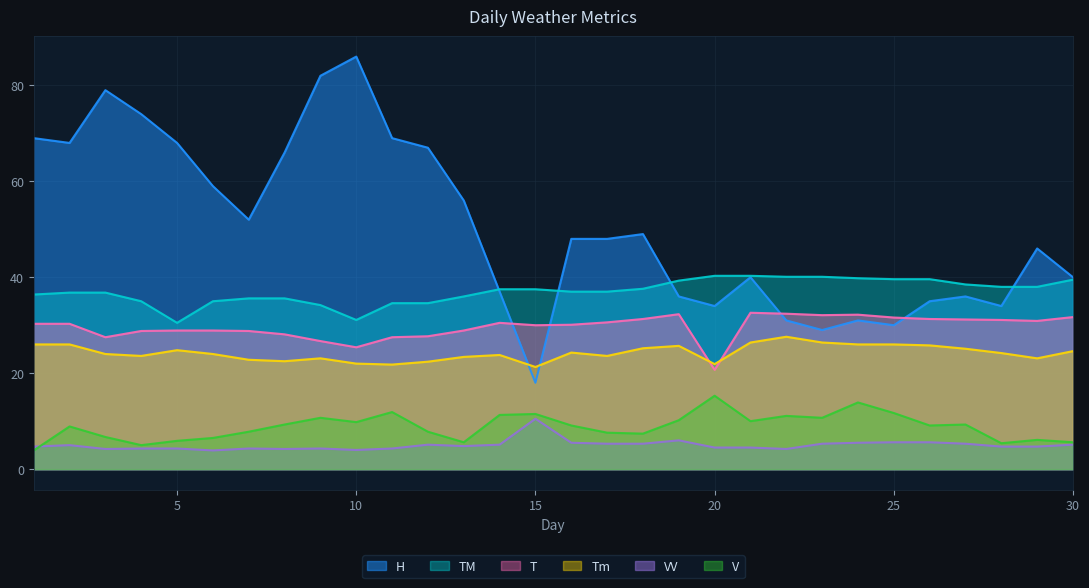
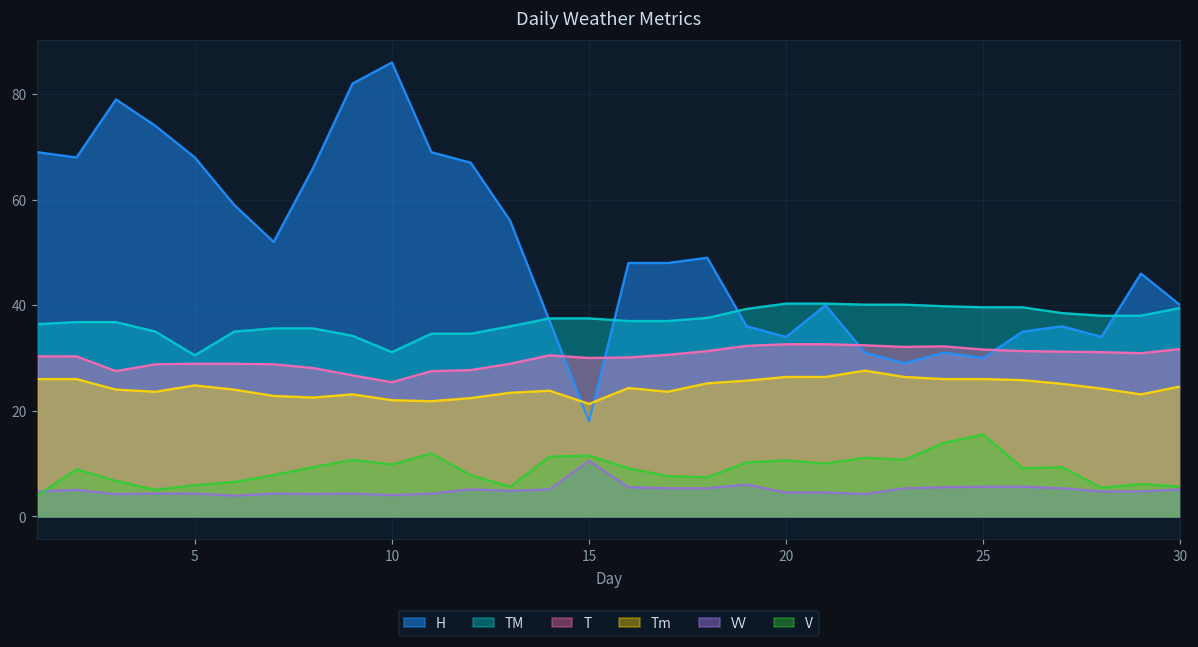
T, 20: 21 -> 33
Tm, 20: 22 -> 26
V, 20: 15 -> 11
V, 25: 12 -> 16
